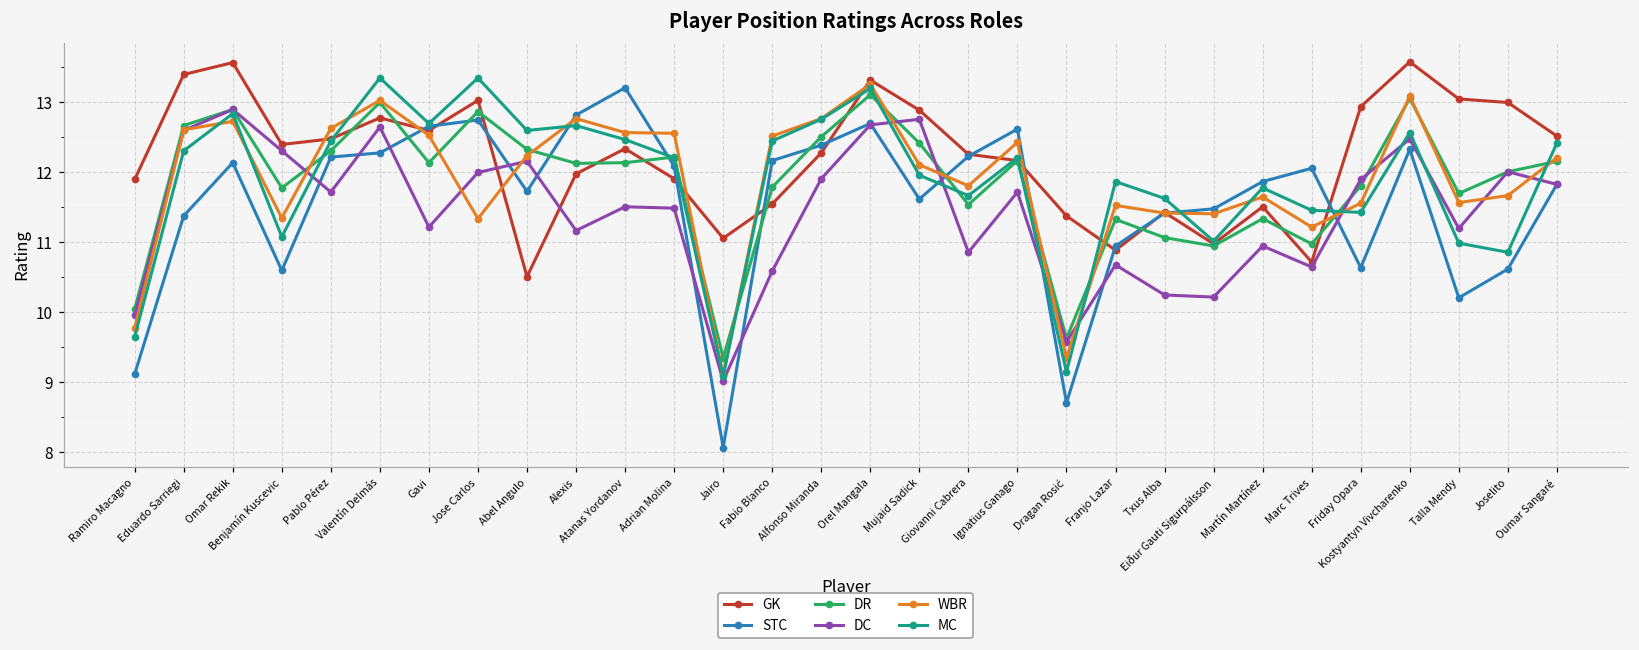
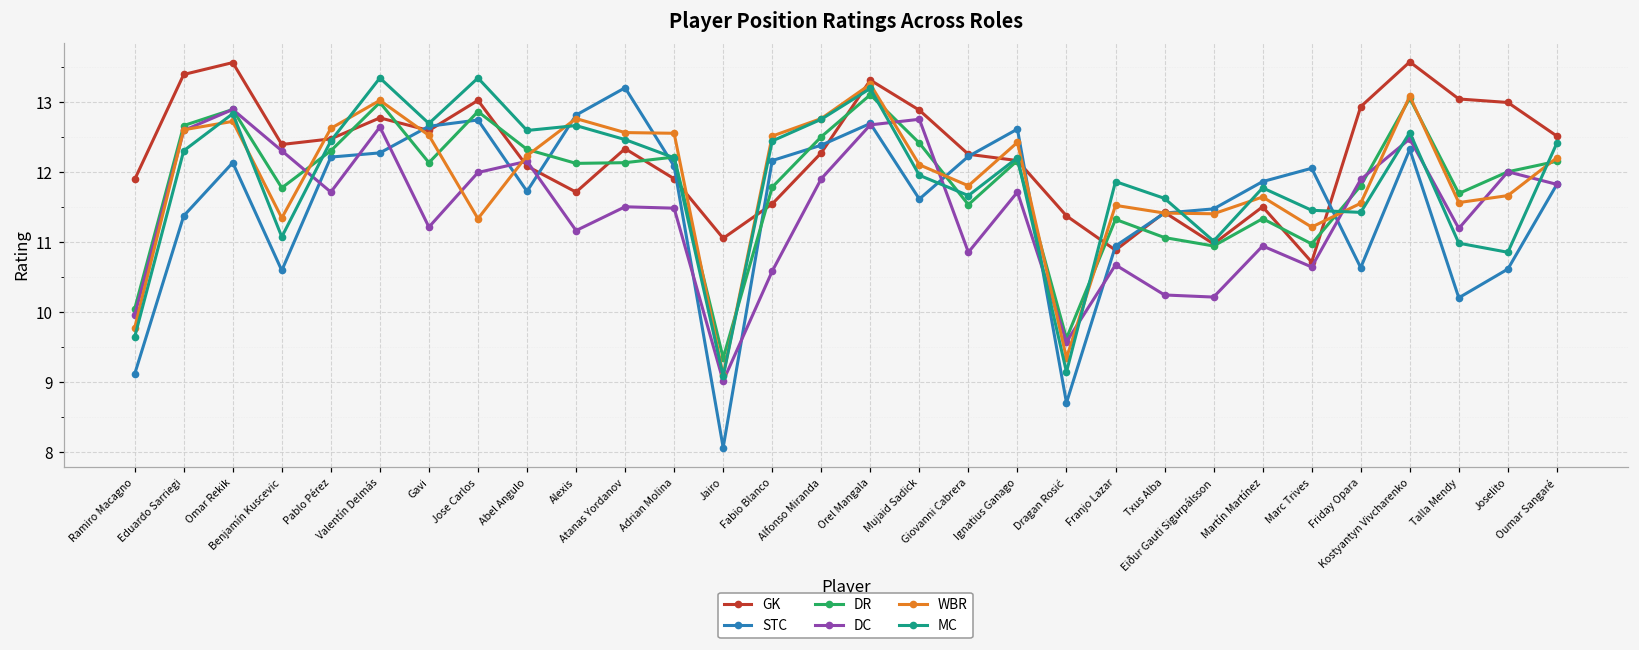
GK, Abel Angulo: 10.5 -> 12.1
GK, Alexis: 12.0 -> 11.7
